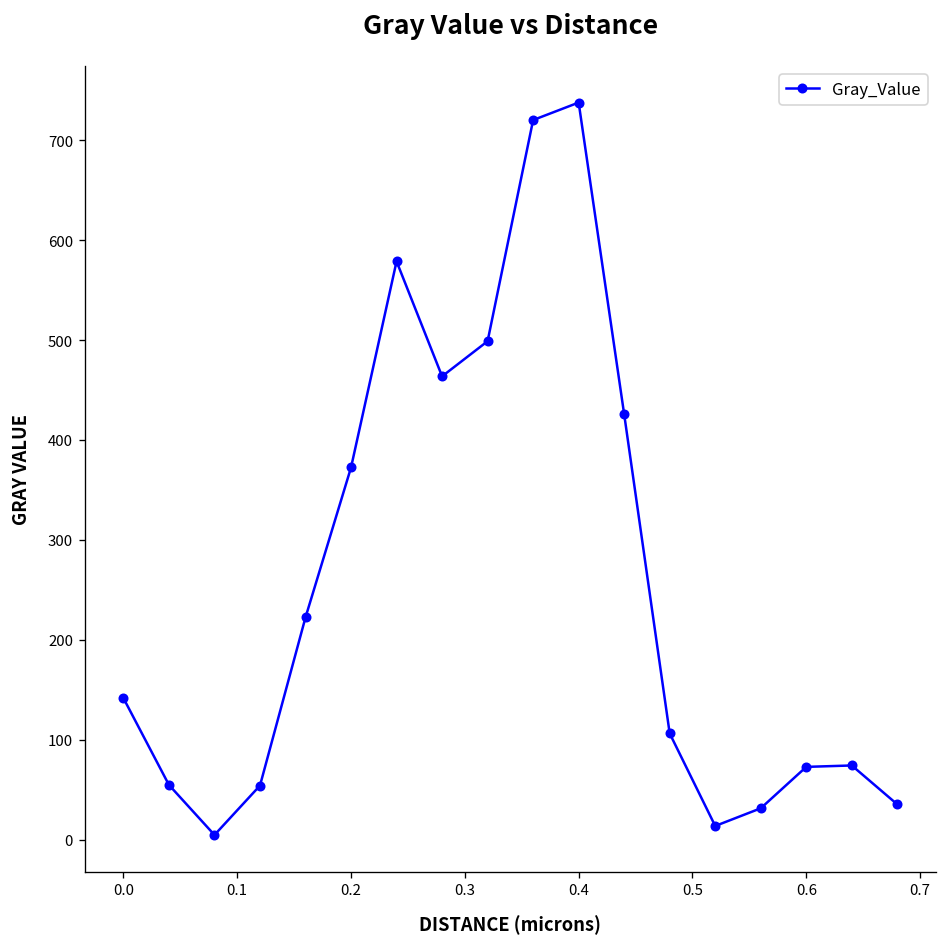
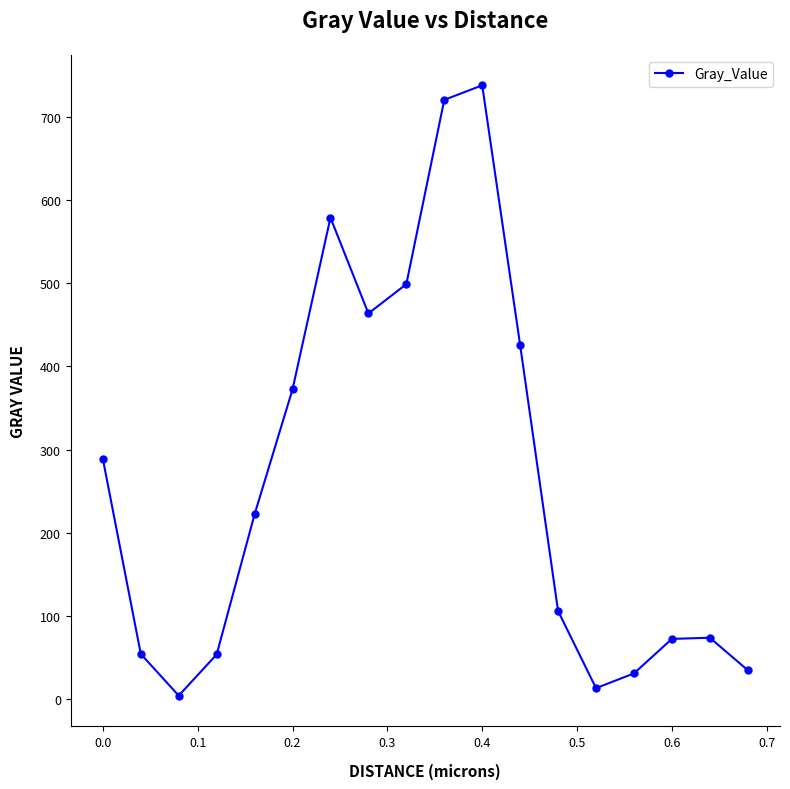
0.0: 140 -> 290
